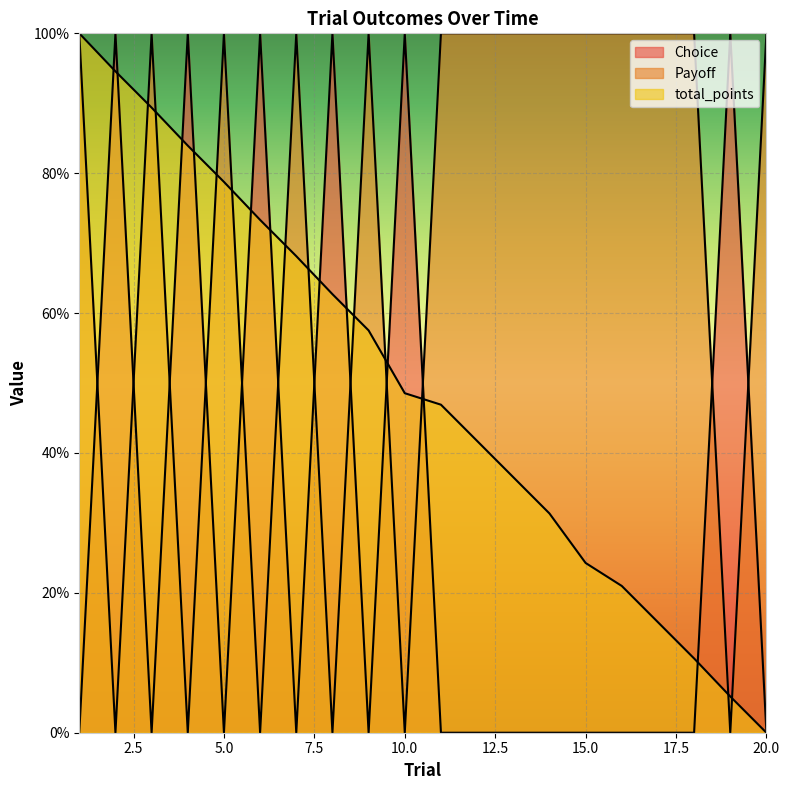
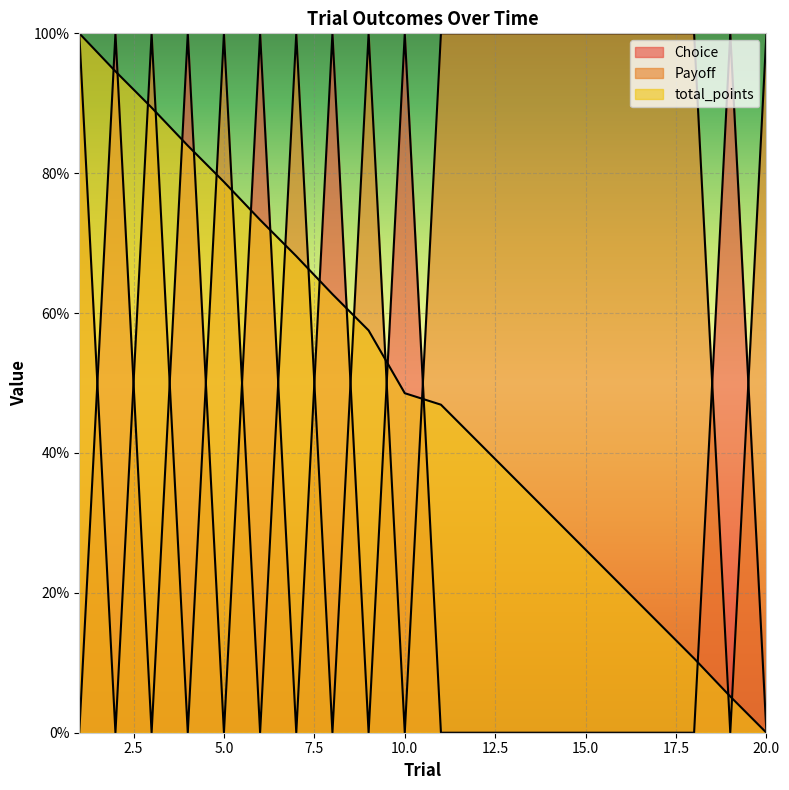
total_points, 15.0: 24% -> 26%
